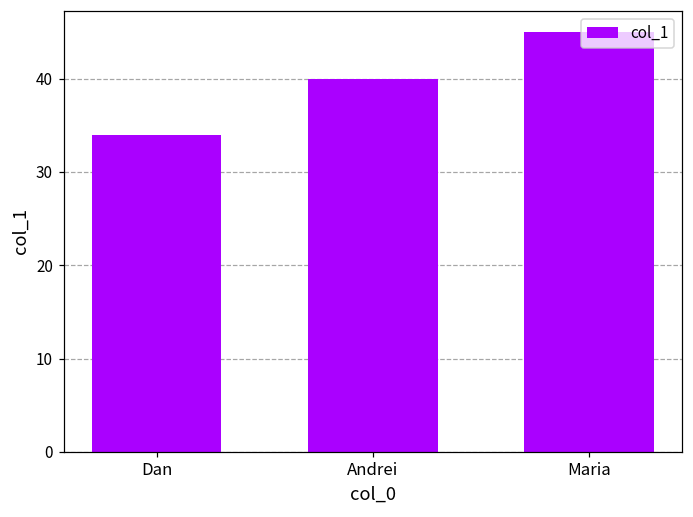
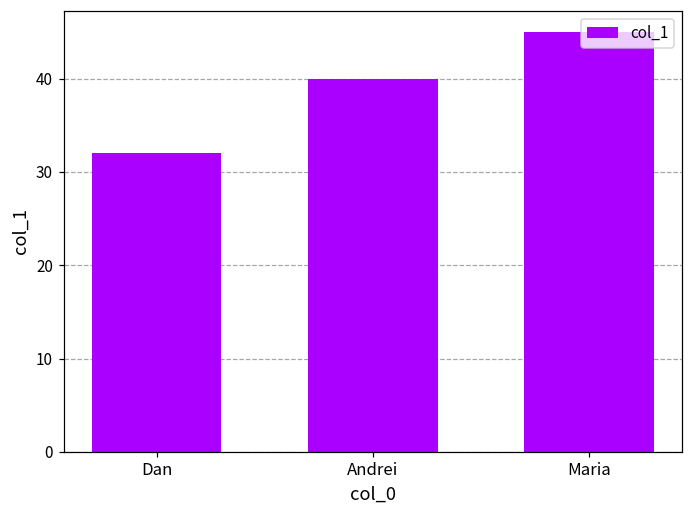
Dan: 34 -> 32
